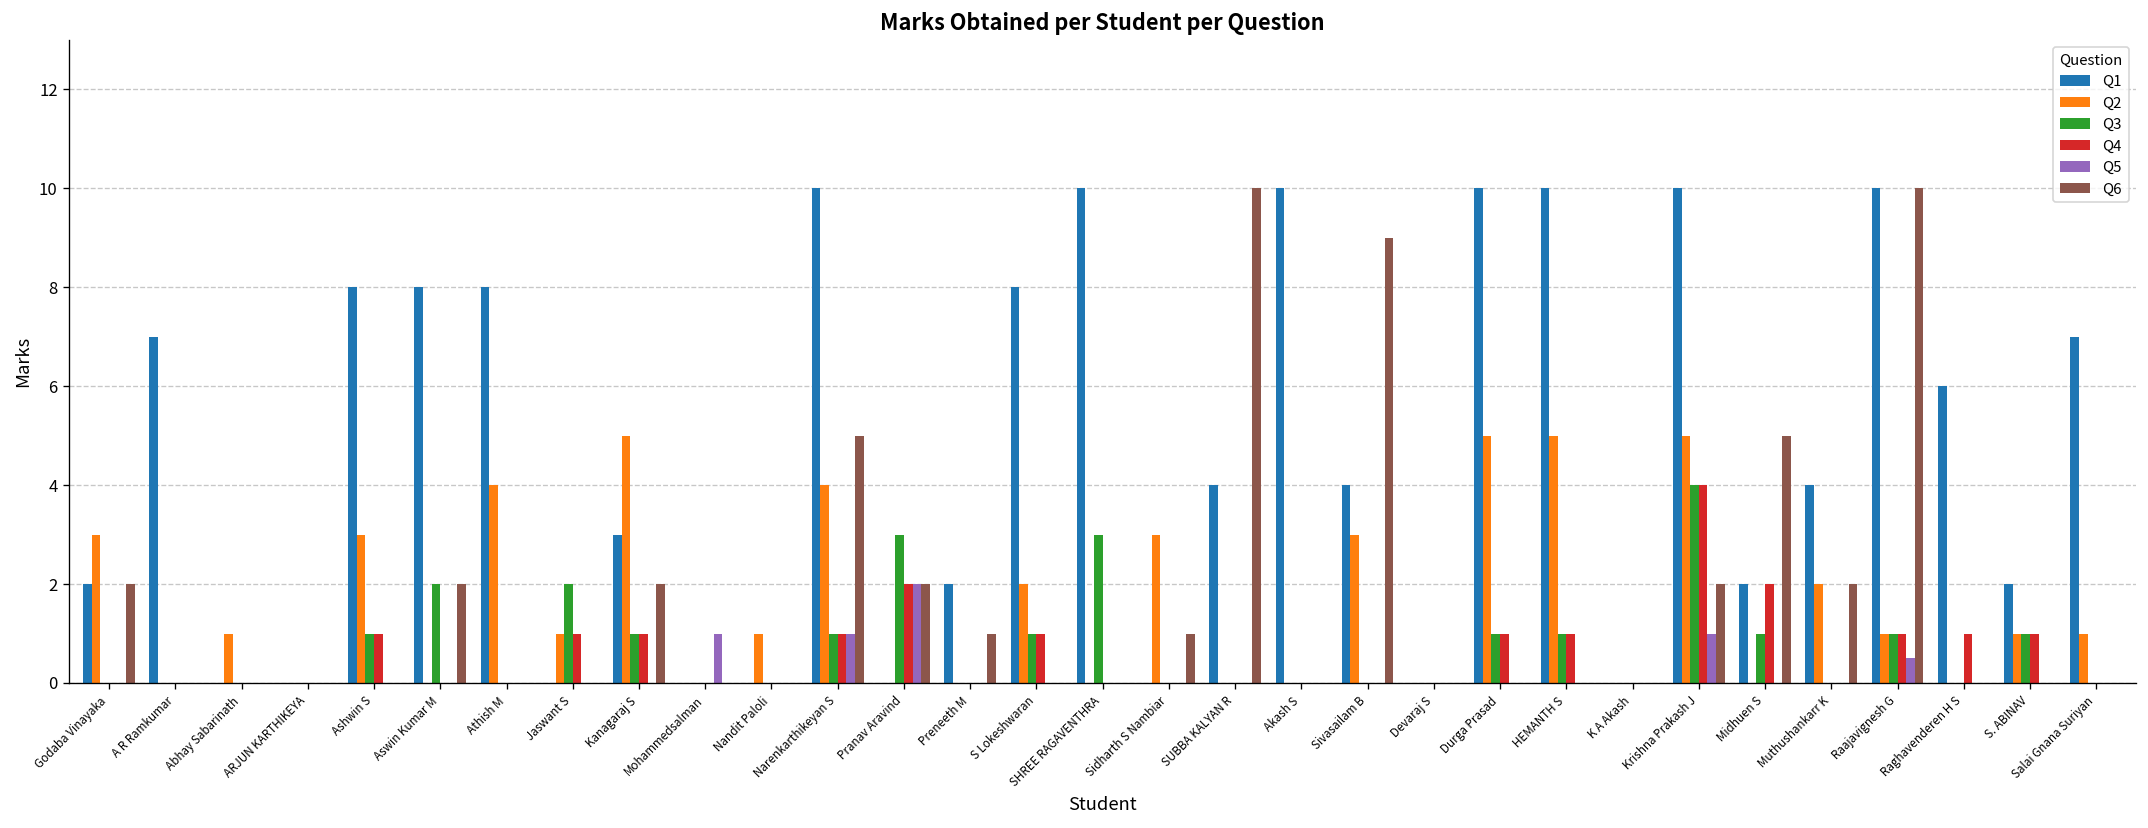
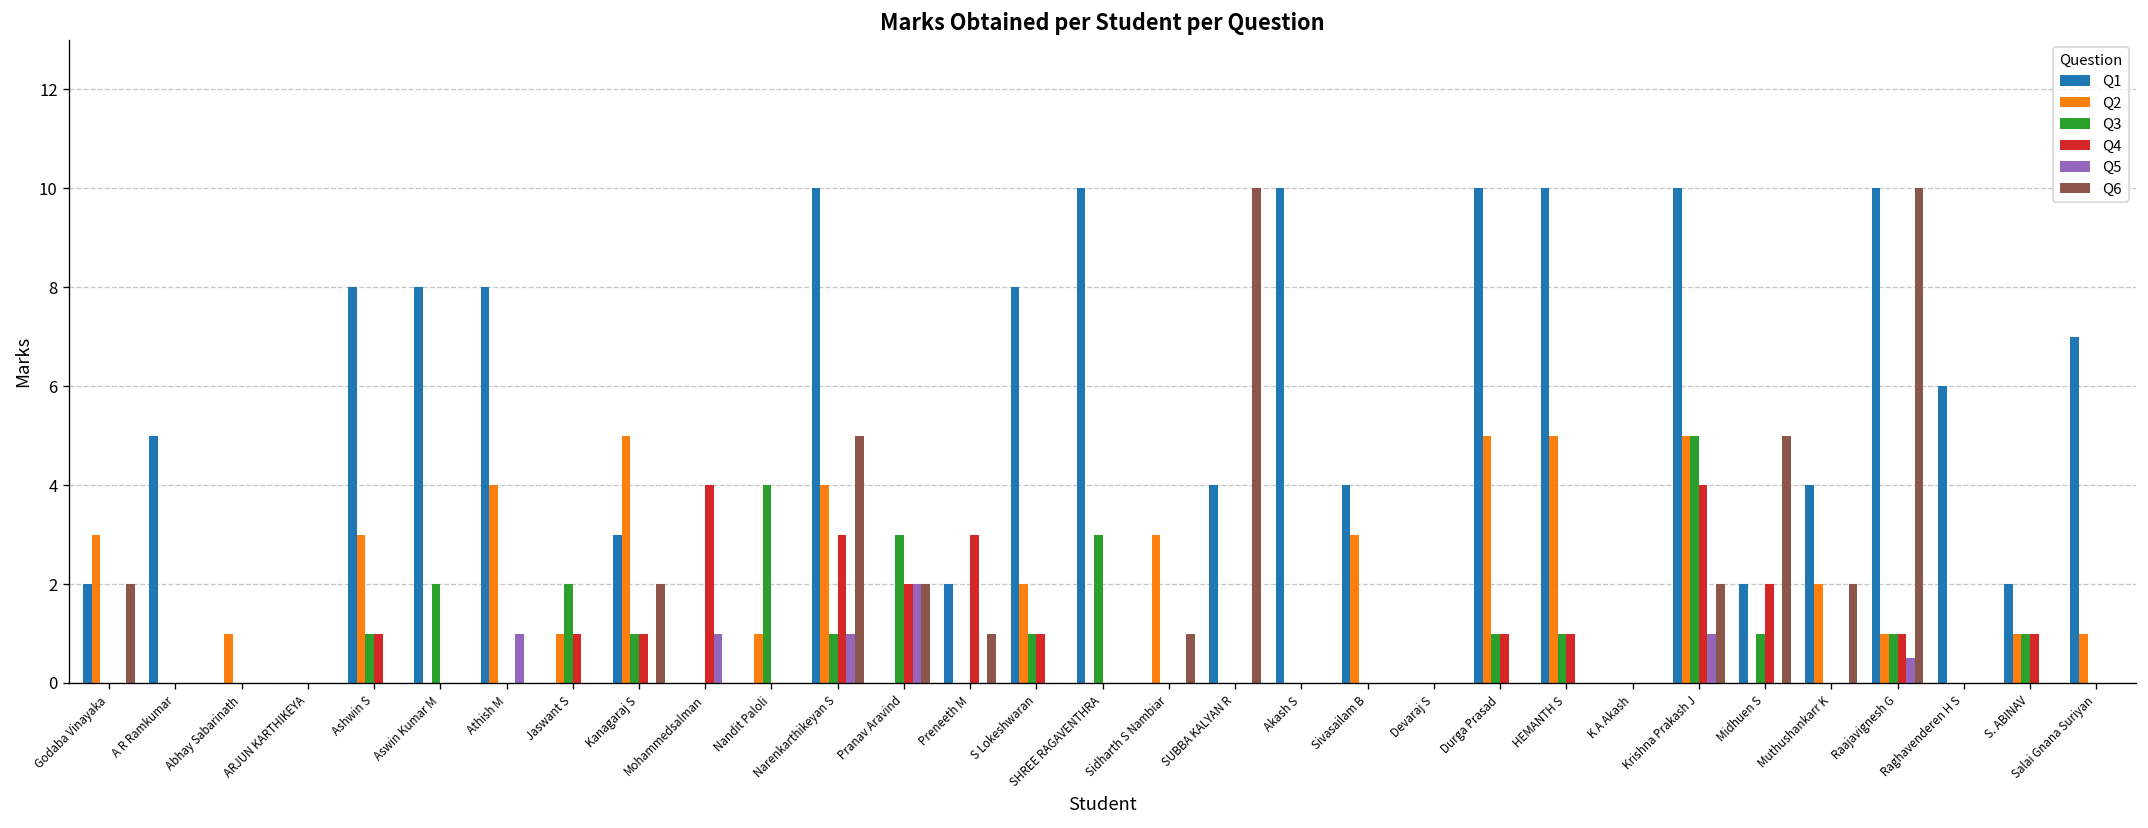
Q1, A R Ramkumar: 7 -> 5
Q6, Aswin Kumar M: 2 -> 0
Q5, Athish M: 0 -> 1
Q4, Mohammedsalman: 0 -> 4
Q3, Nandit Paloli: 0 -> 4
Q4, Narenkarthikeyan S: 1 -> 3
Q4, Preneeth M: 0 -> 3
Q6, Sivasailam B: 9 -> 0
Q3, Krishna Prakash J: 4 -> 5
Q4, Raghavenderen H S: 1 -> 0
